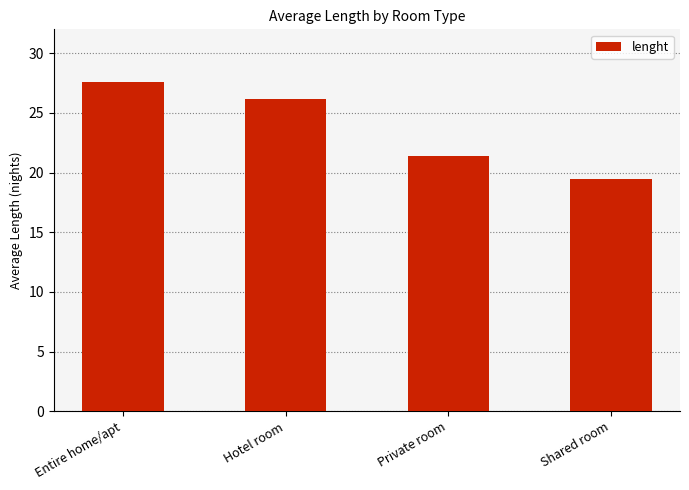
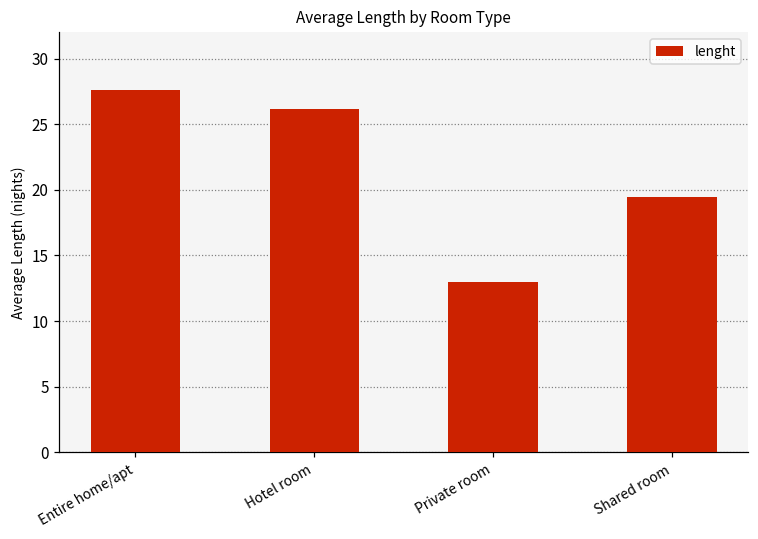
Private room: 21.4 -> 13.0
